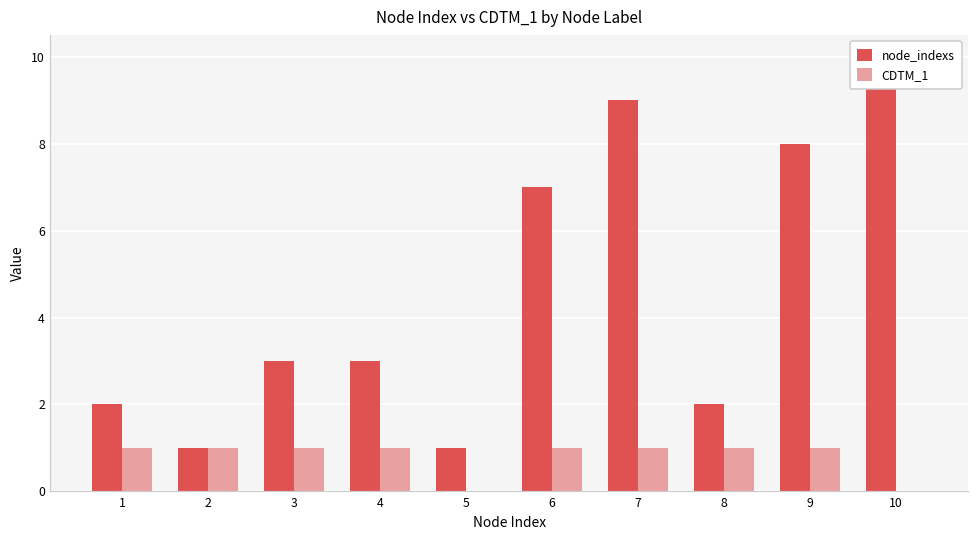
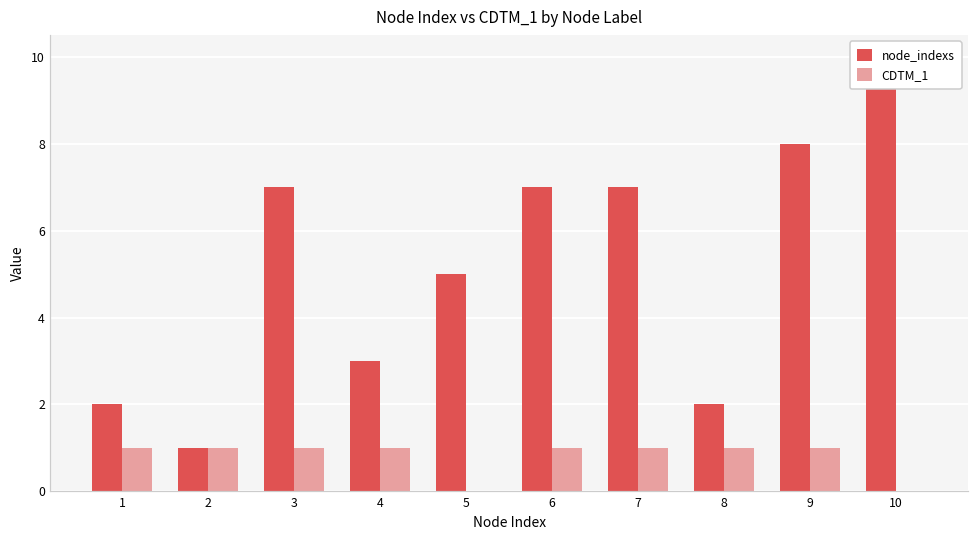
node_indexs, 3: 3 -> 7
node_indexs, 5: 1 -> 5
node_indexs, 7: 9 -> 7
